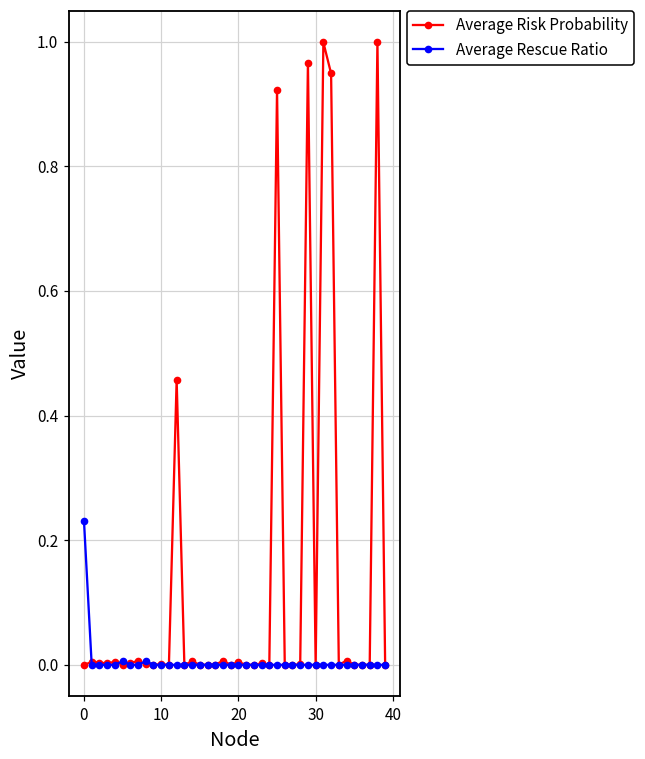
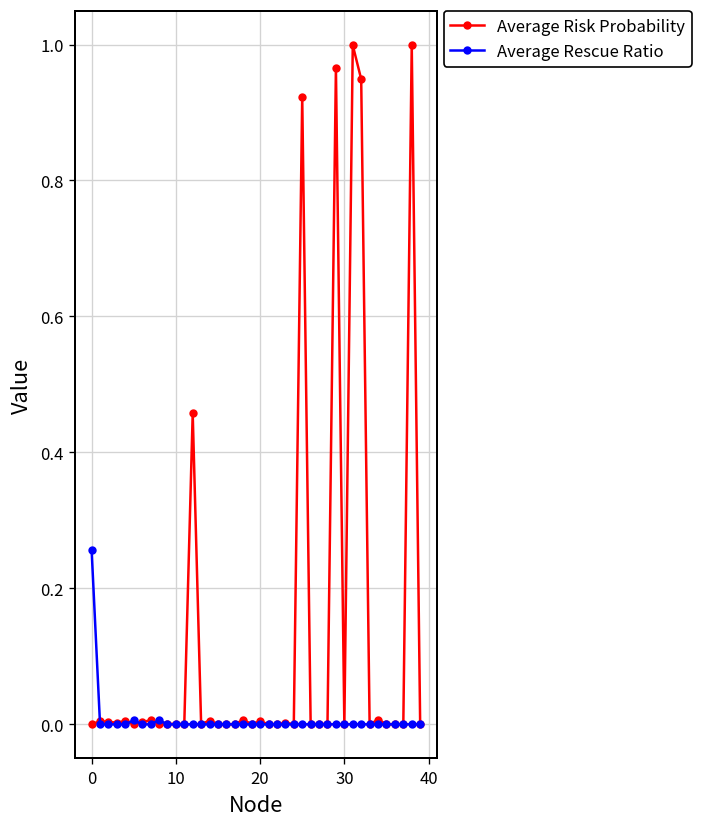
Average Rescue Ratio, 0: 0.23 -> 0.26
